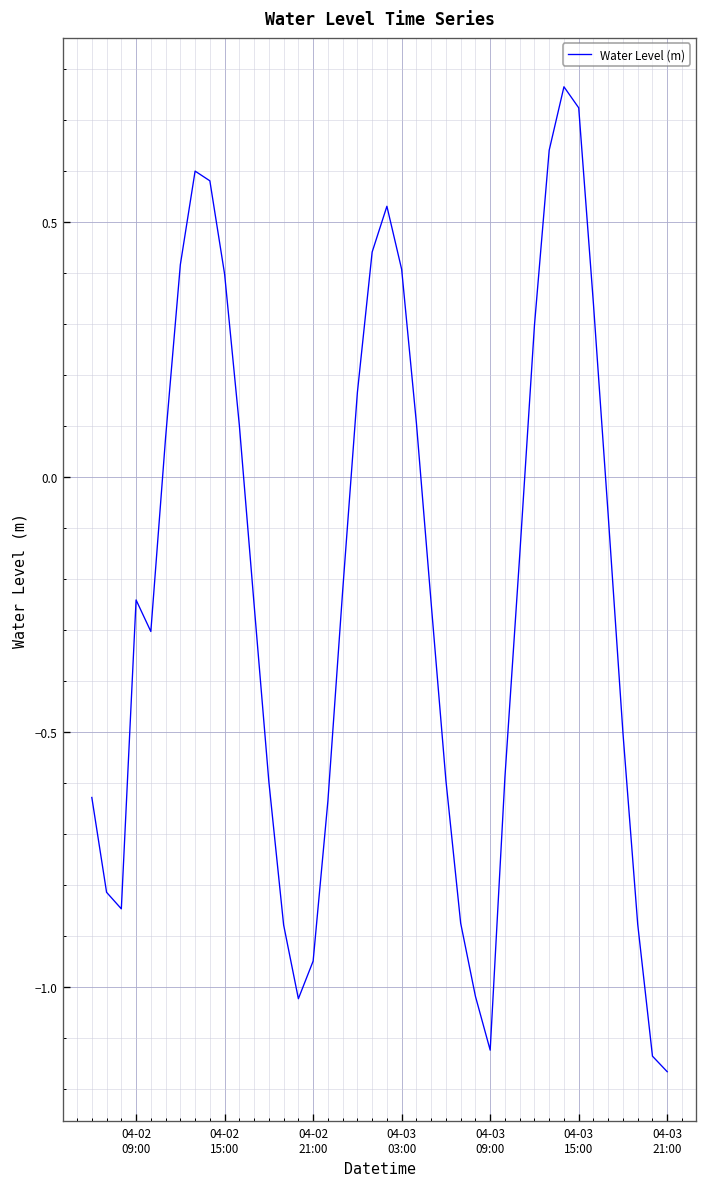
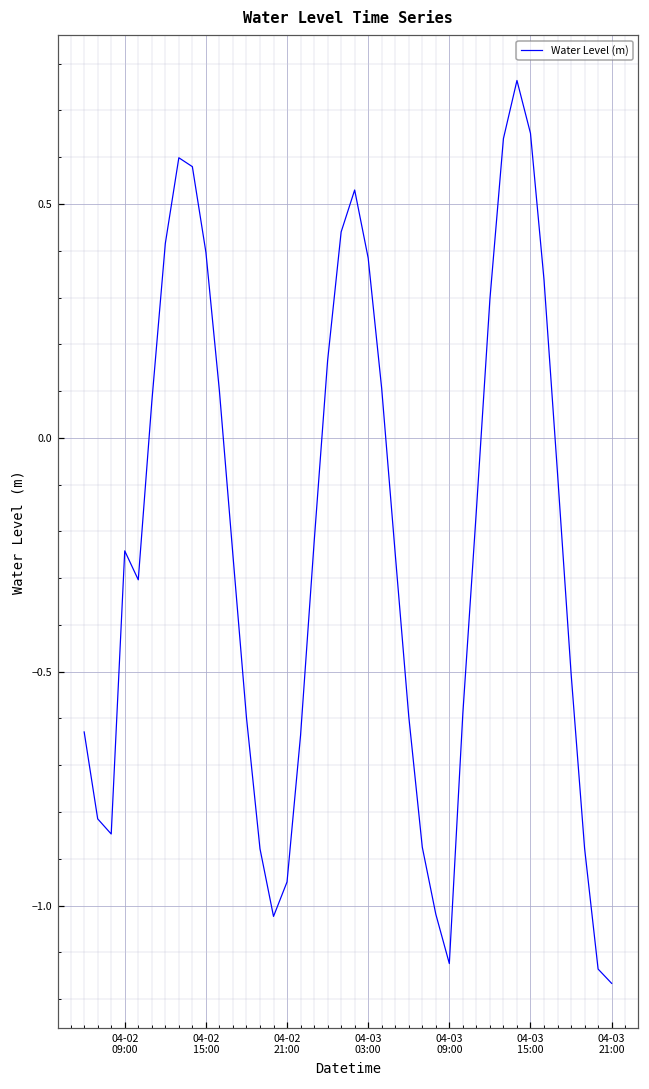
04-03 03:00: 0.41 -> 0.38
04-03 15:00: 0.72 -> 0.65
